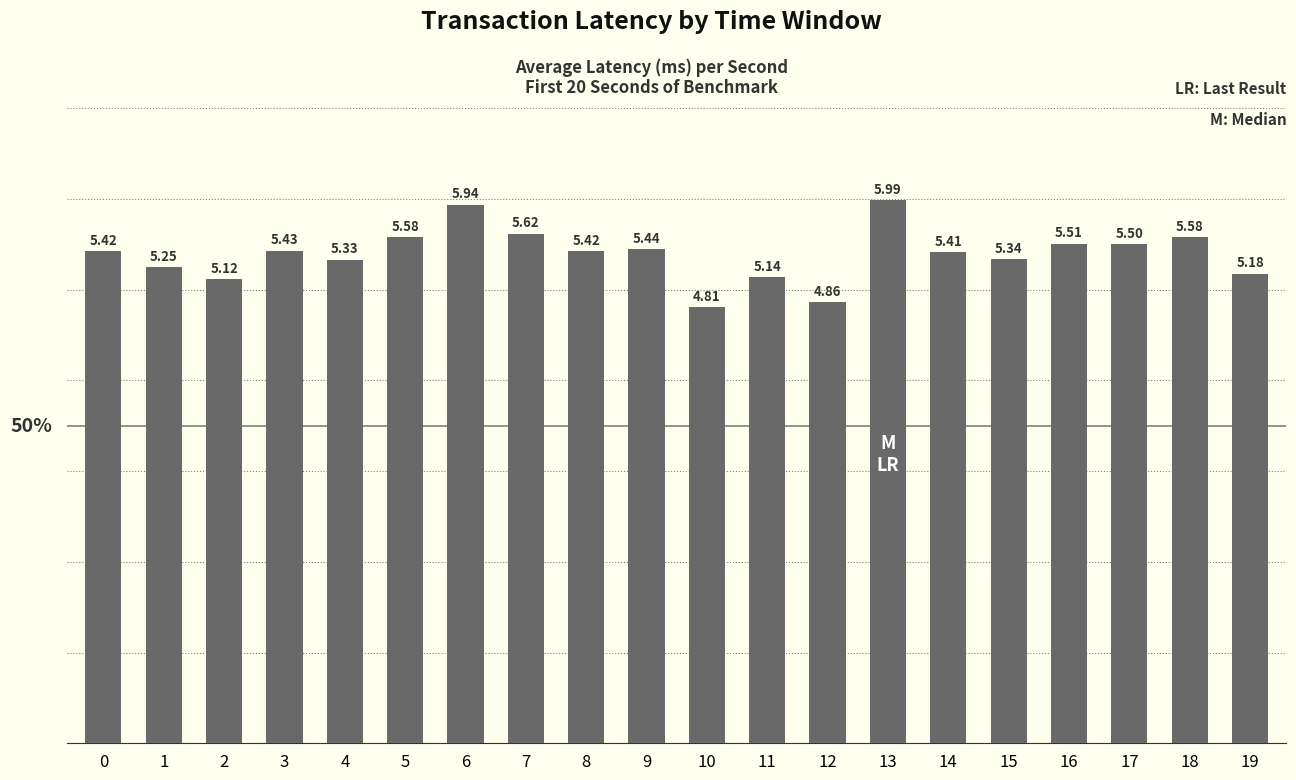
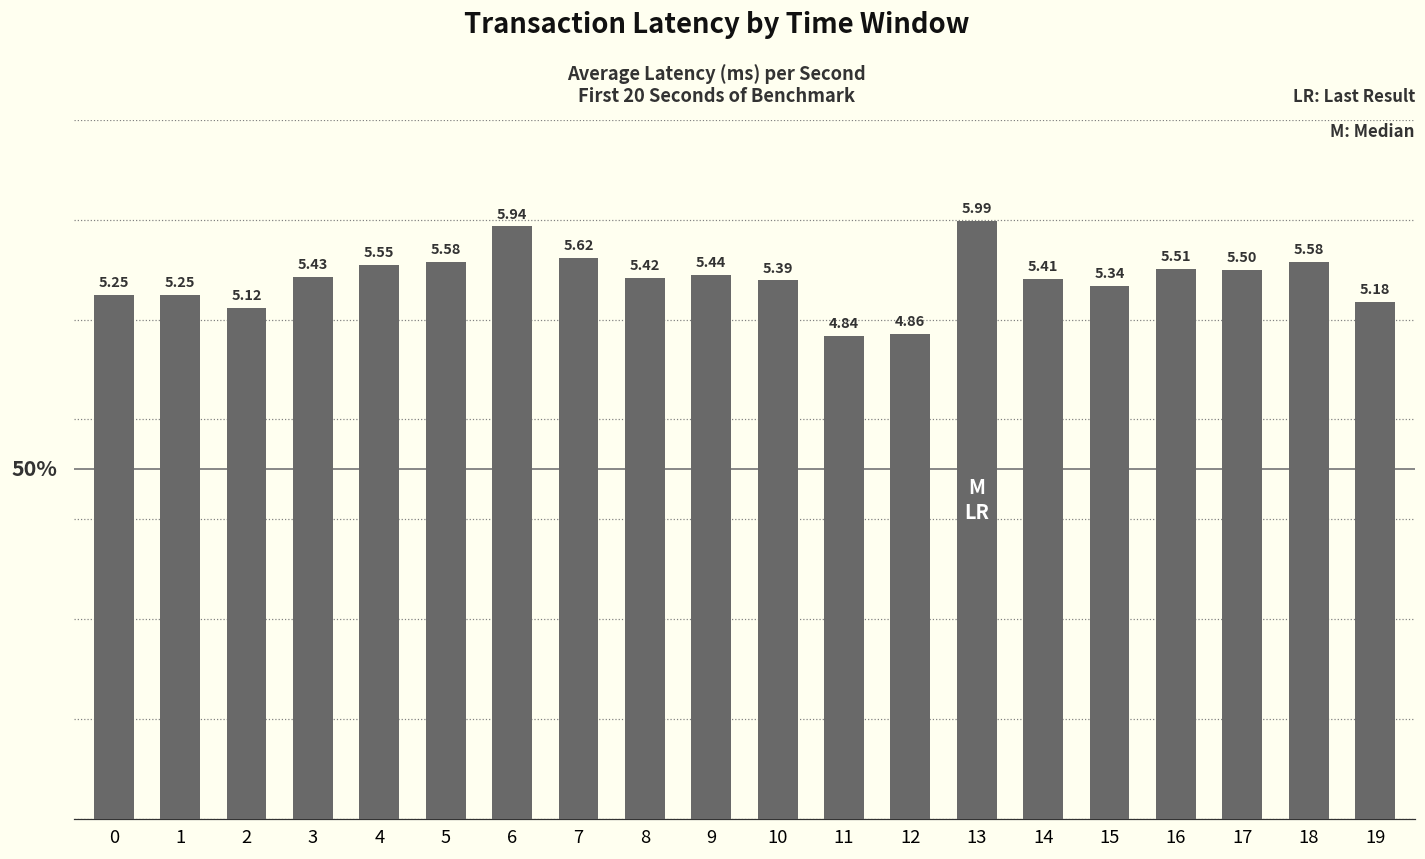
0: 5.42 -> 5.25
4: 5.33 -> 5.55
10: 4.81 -> 5.39
11: 5.14 -> 4.84
